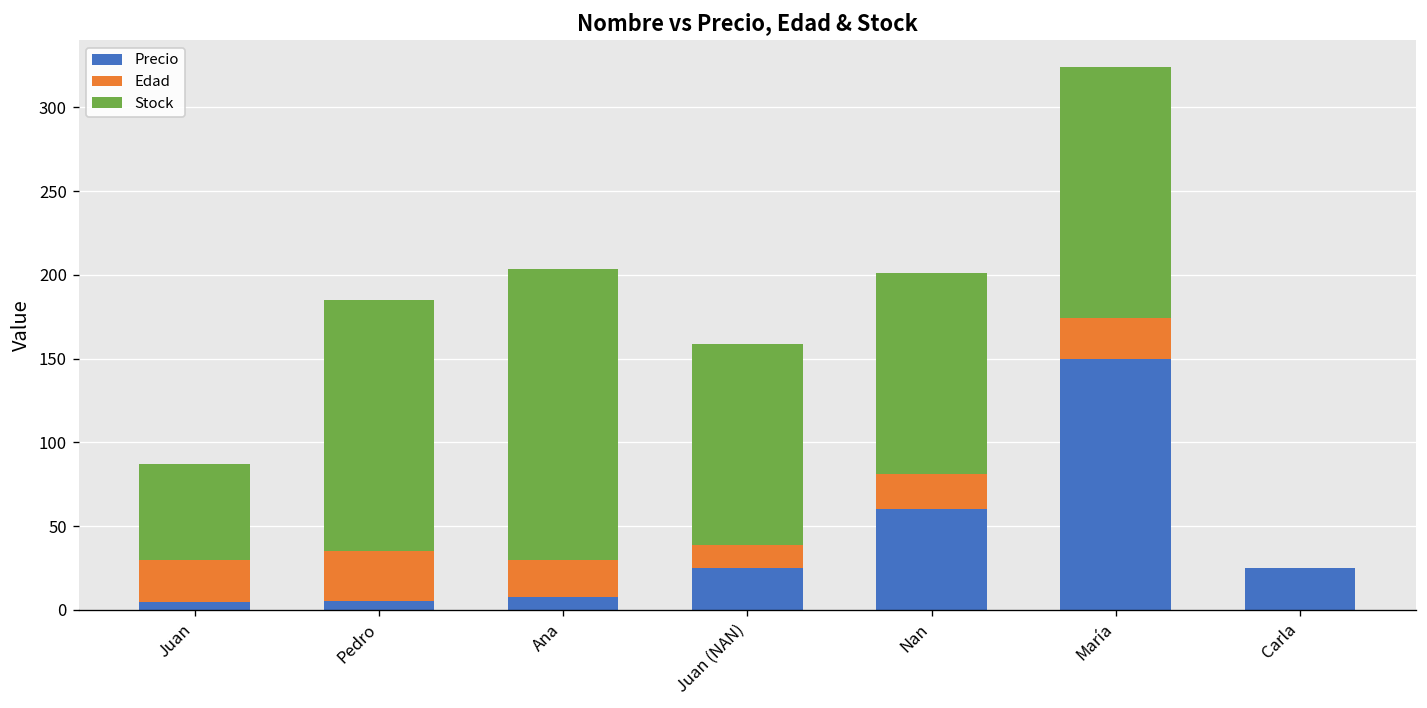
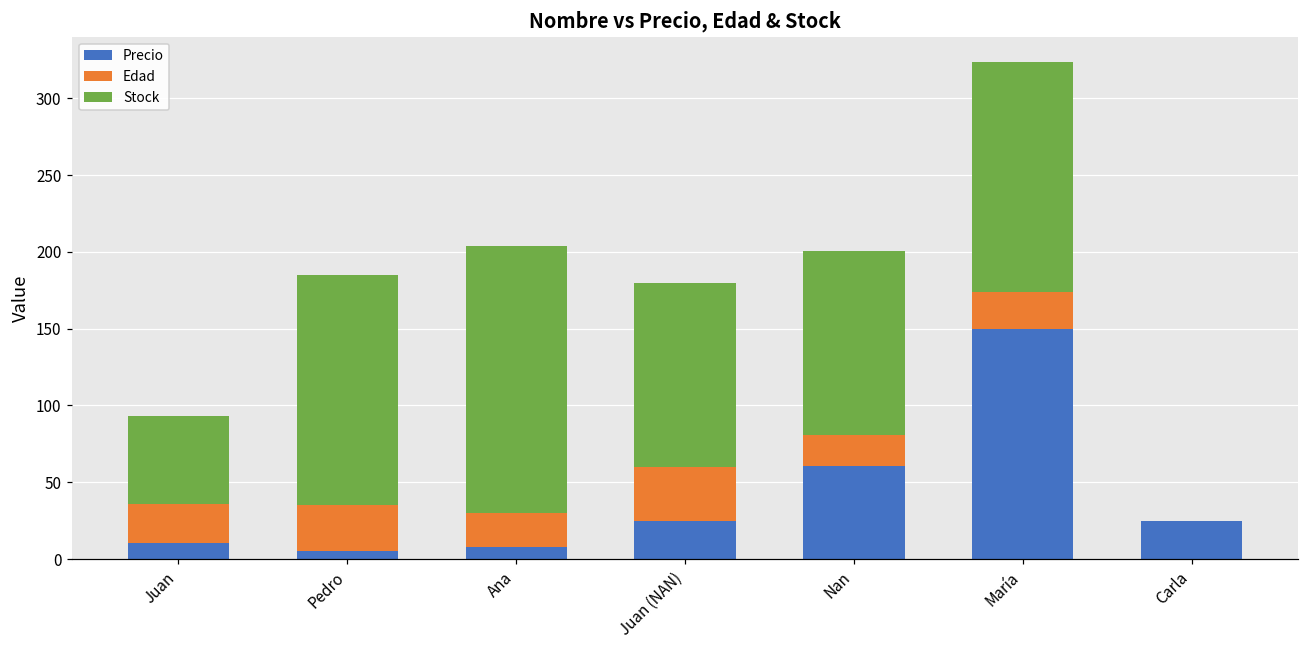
Precio, Juan: 5 -> 11
Edad, Juan (NAN): 14 -> 35
